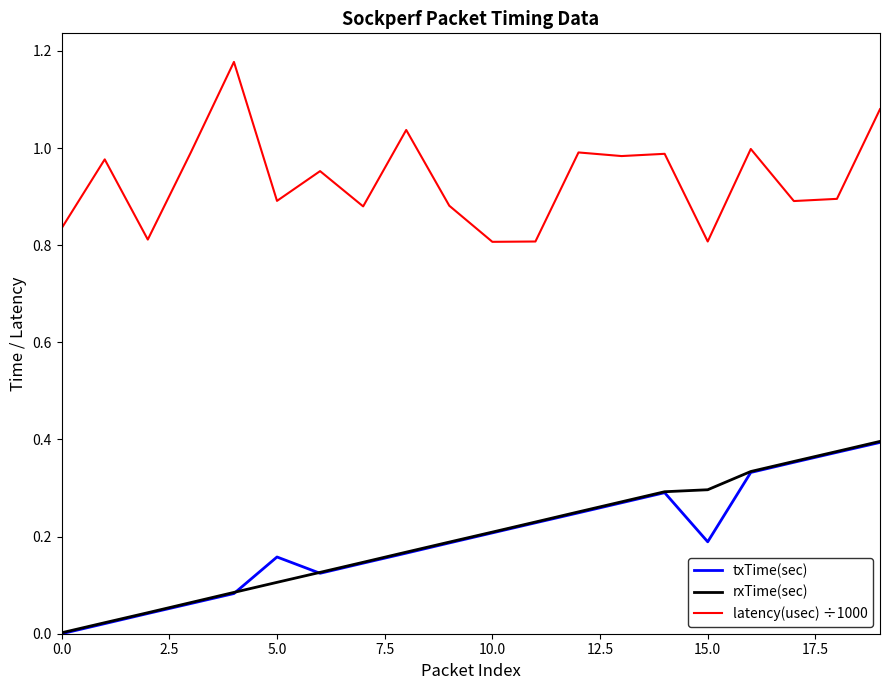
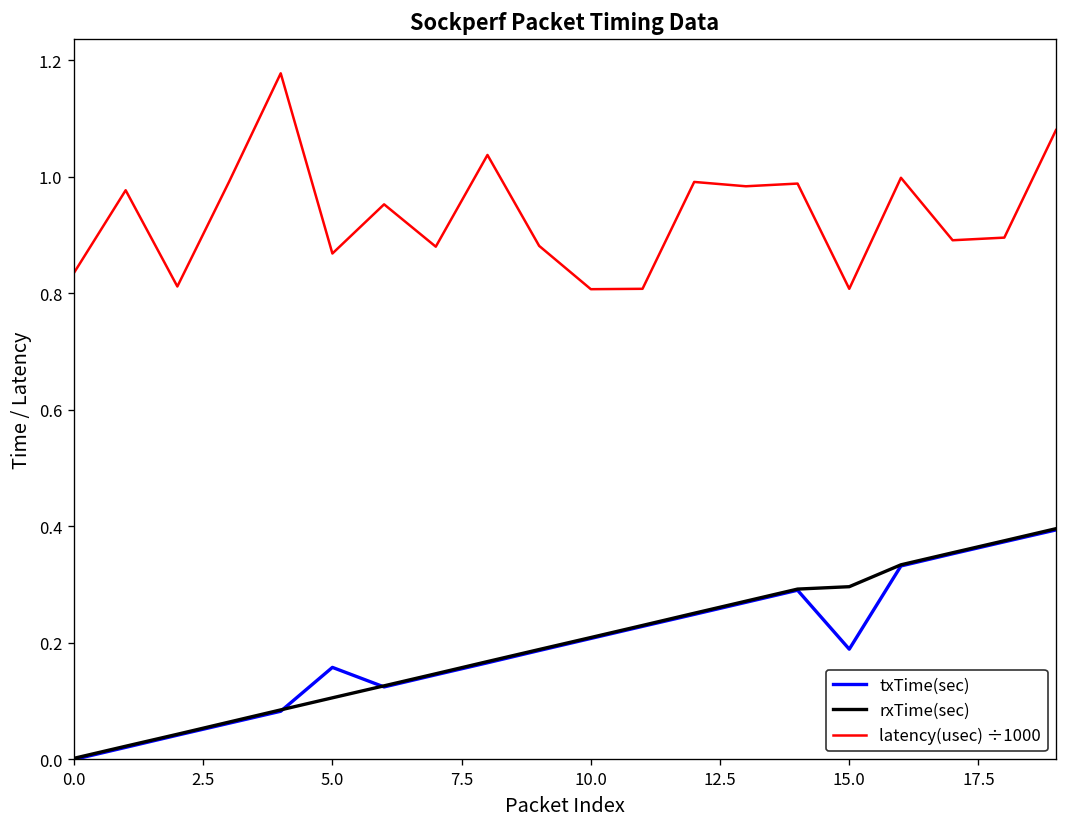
latency(usec) ÷1000, 5.0: 0.89 -> 0.87
